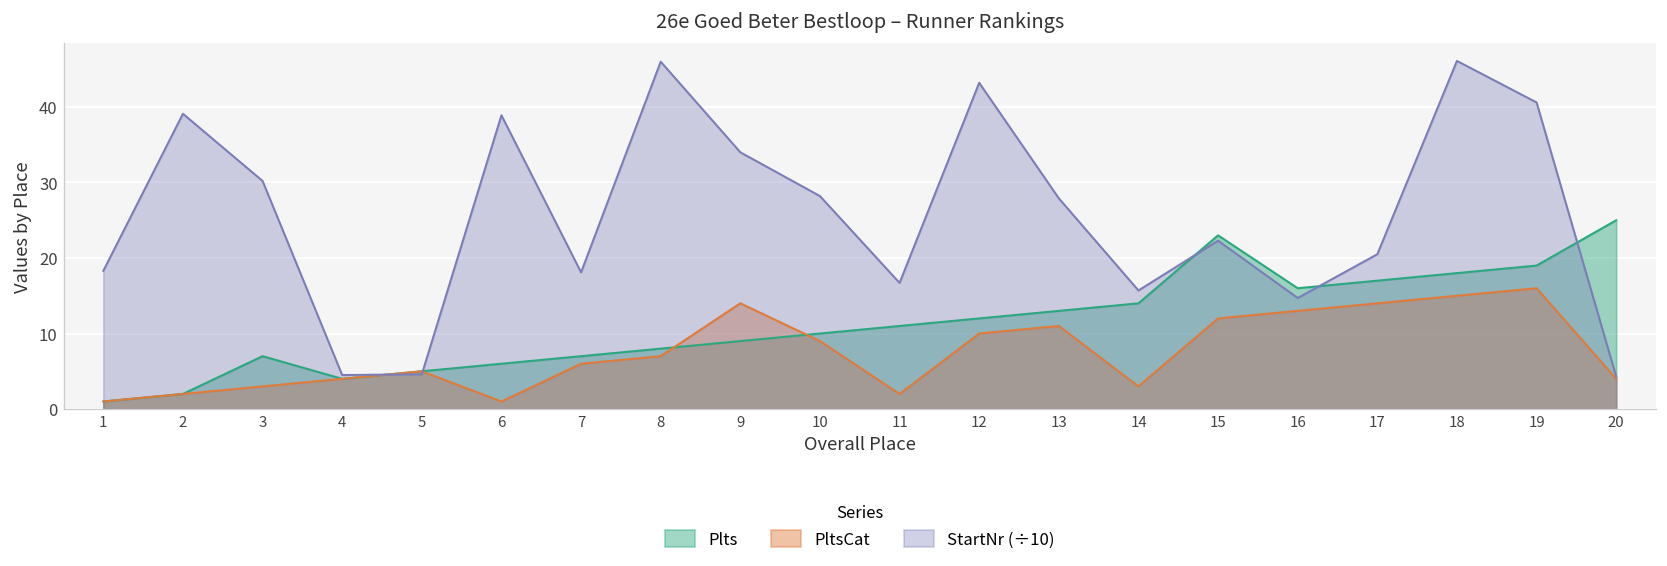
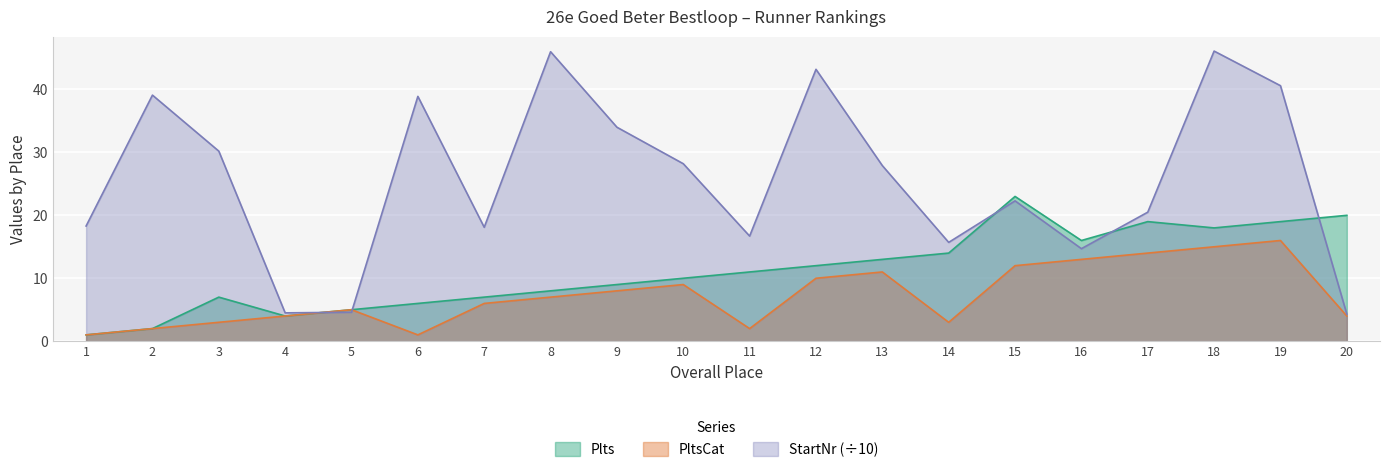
PltsCat, 9: 14 -> 8
Plts, 17: 17 -> 19
Plts, 20: 25 -> 20
